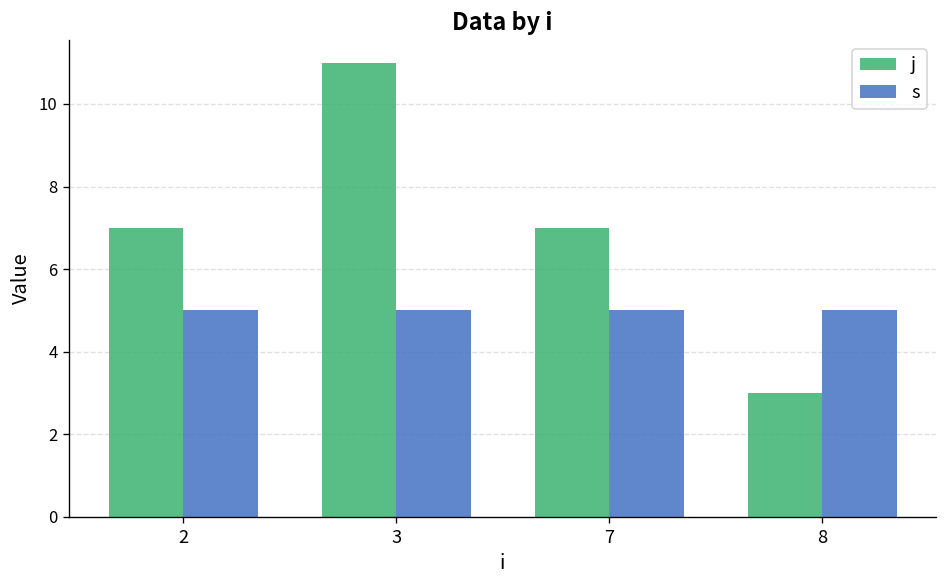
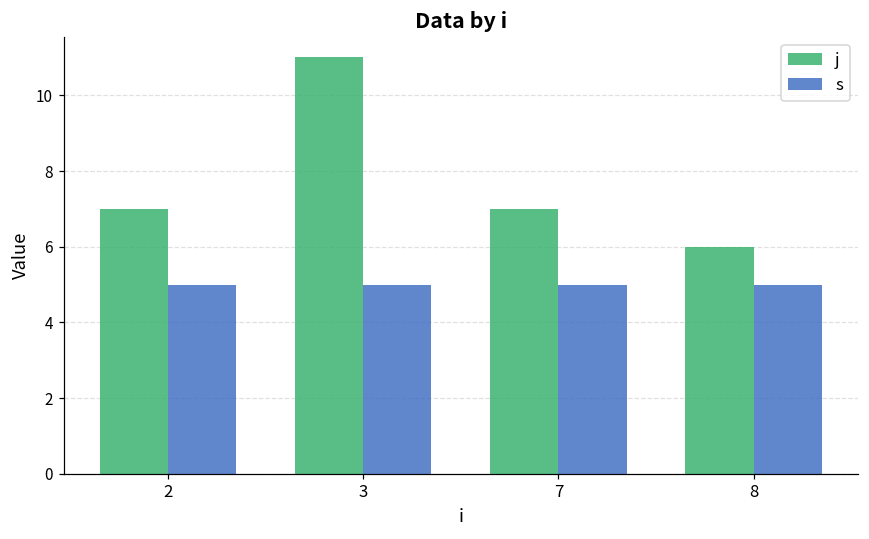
j, 8: 3 -> 6
